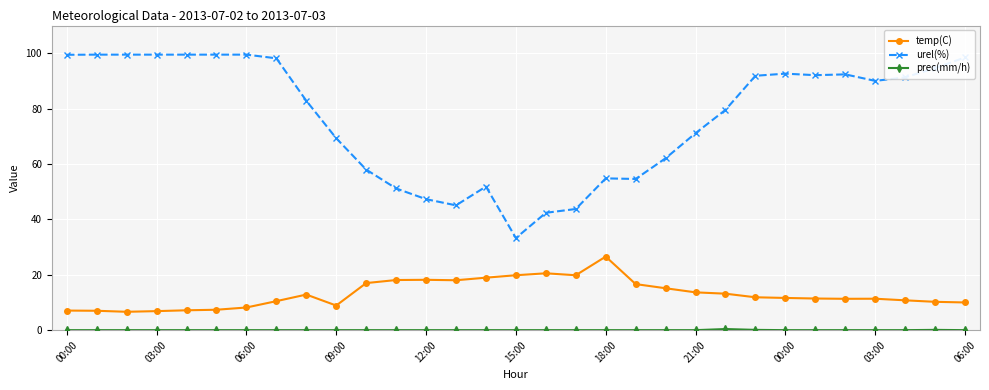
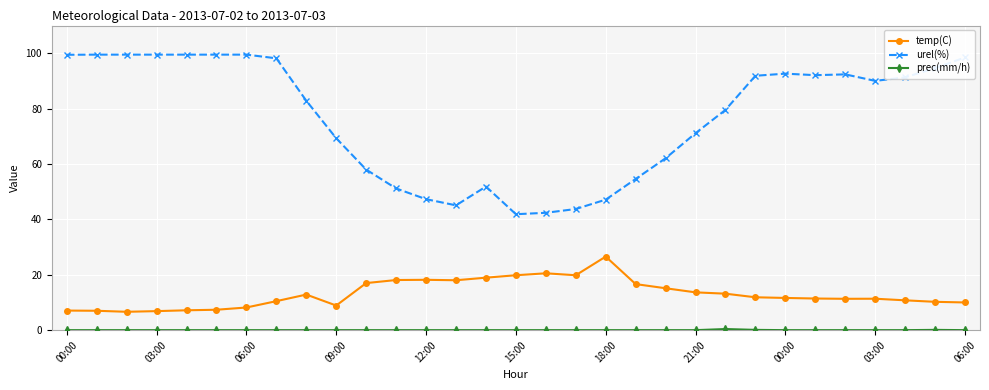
urel(%), 15:00: 33 -> 42
urel(%), 18:00: 55 -> 47
